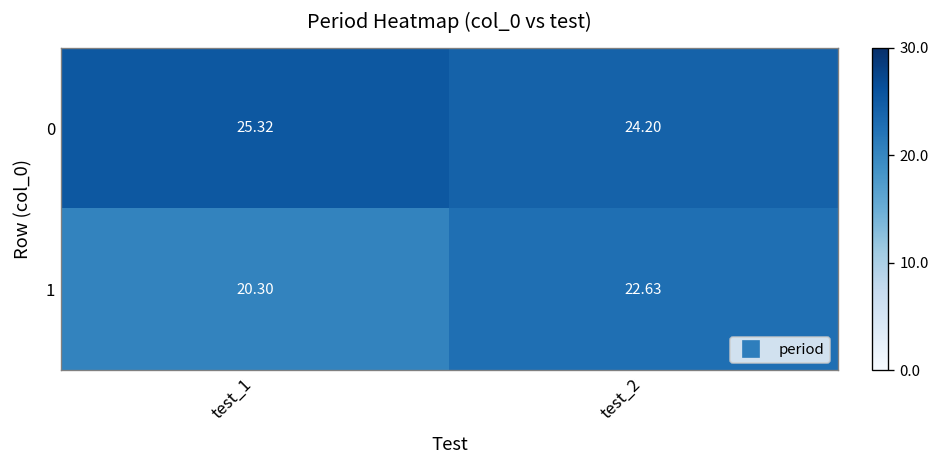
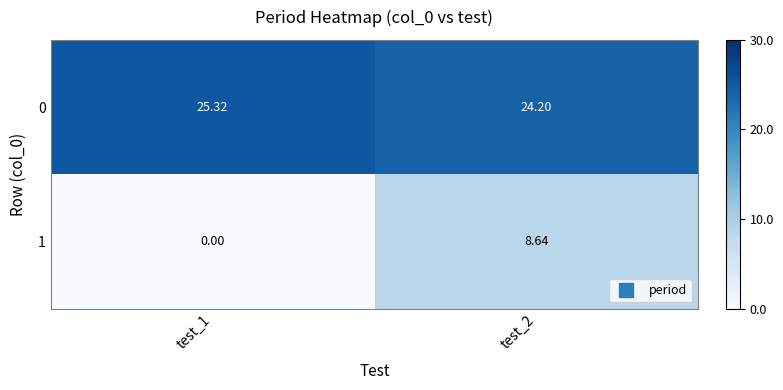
1, test_1: 20.30 -> 0.00
1, test_2: 22.63 -> 8.64
